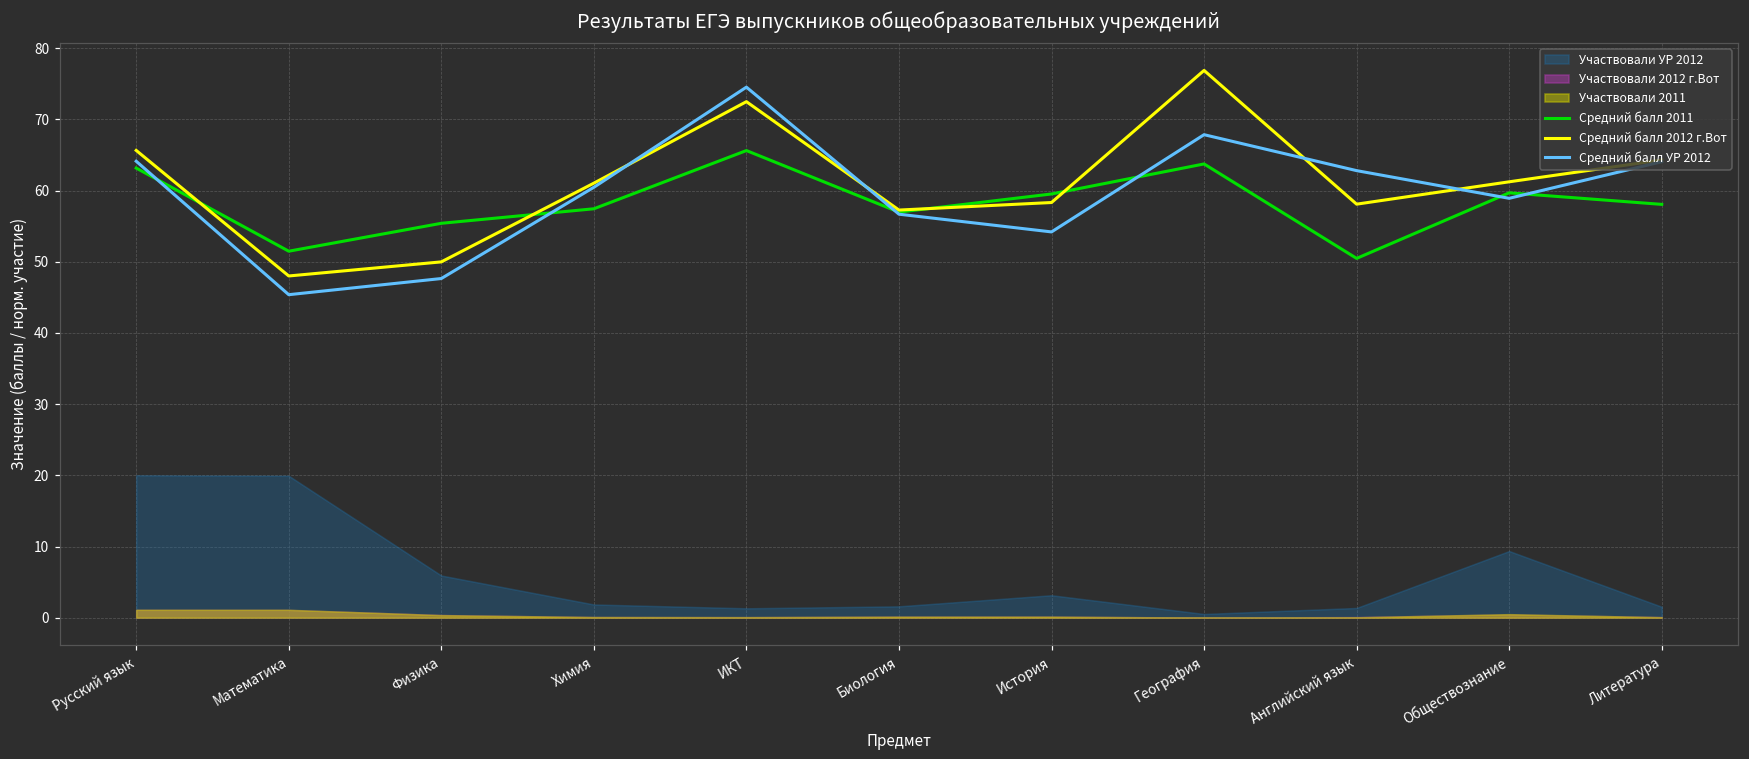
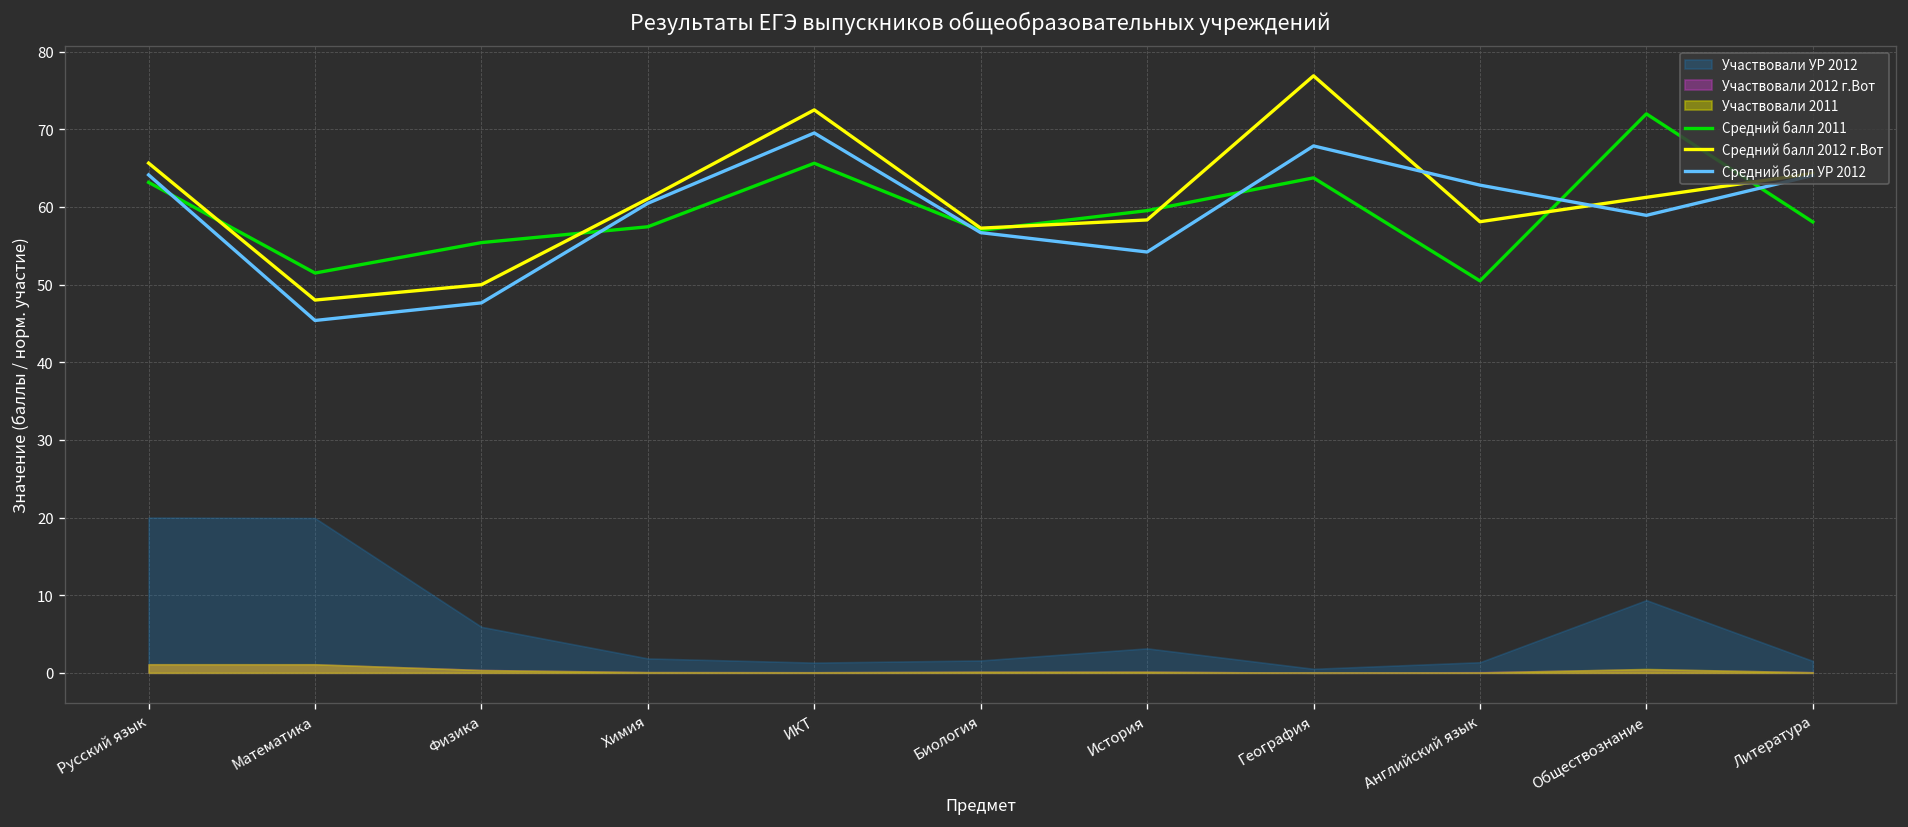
Средний балл УР 2012, ИКТ: 75 -> 70
Средний балл 2011, Обществознание: 60 -> 72
